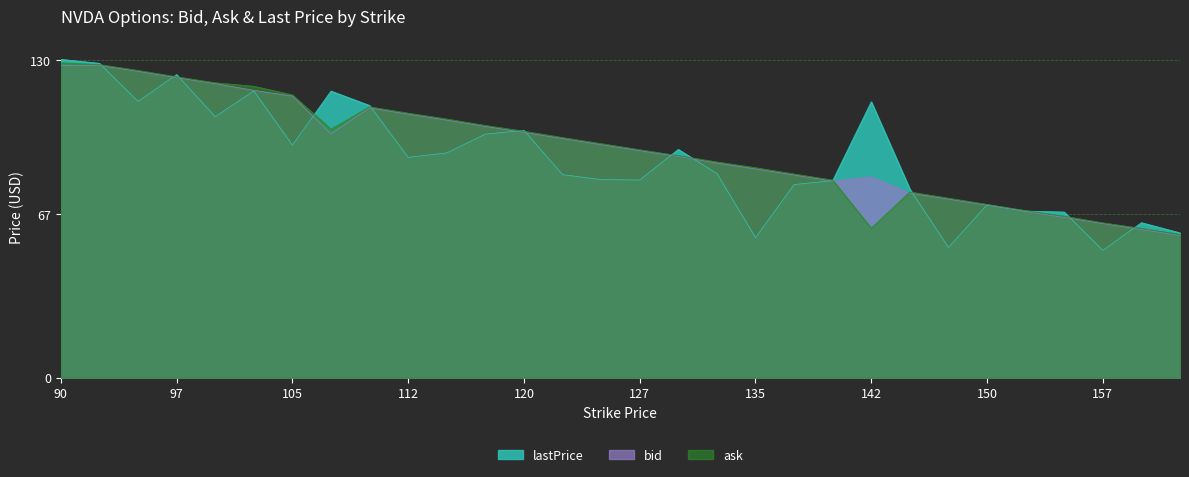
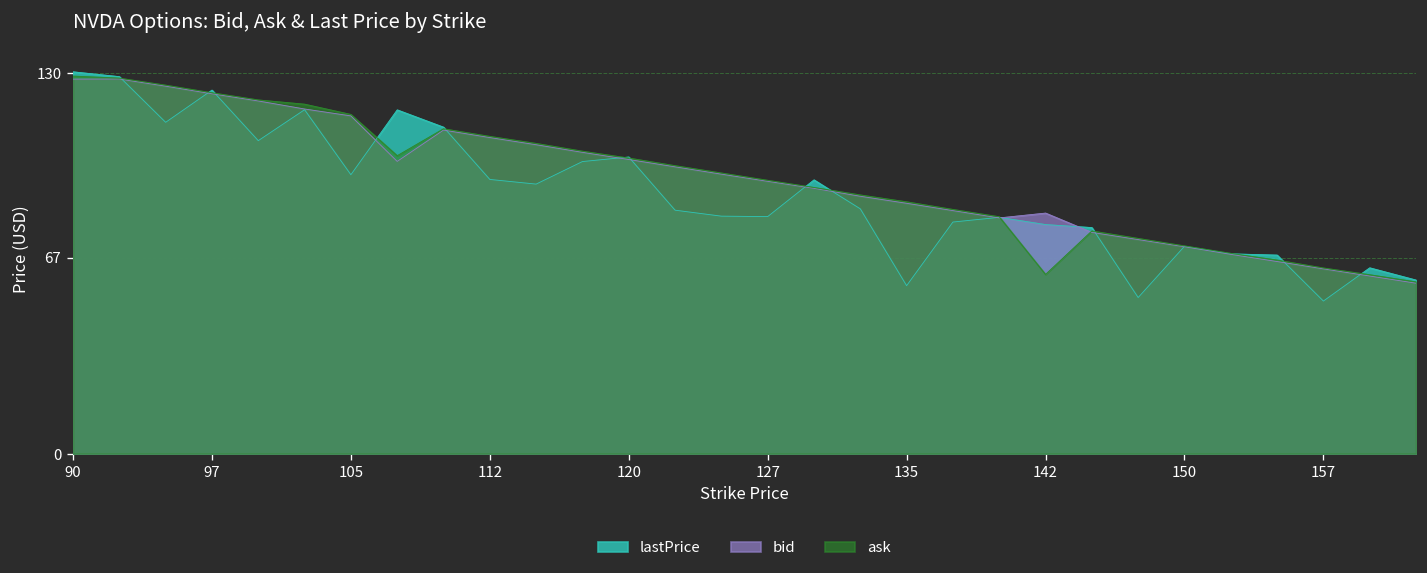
lastPrice, 112: 90 -> 94
lastPrice, 142: 113 -> 78
